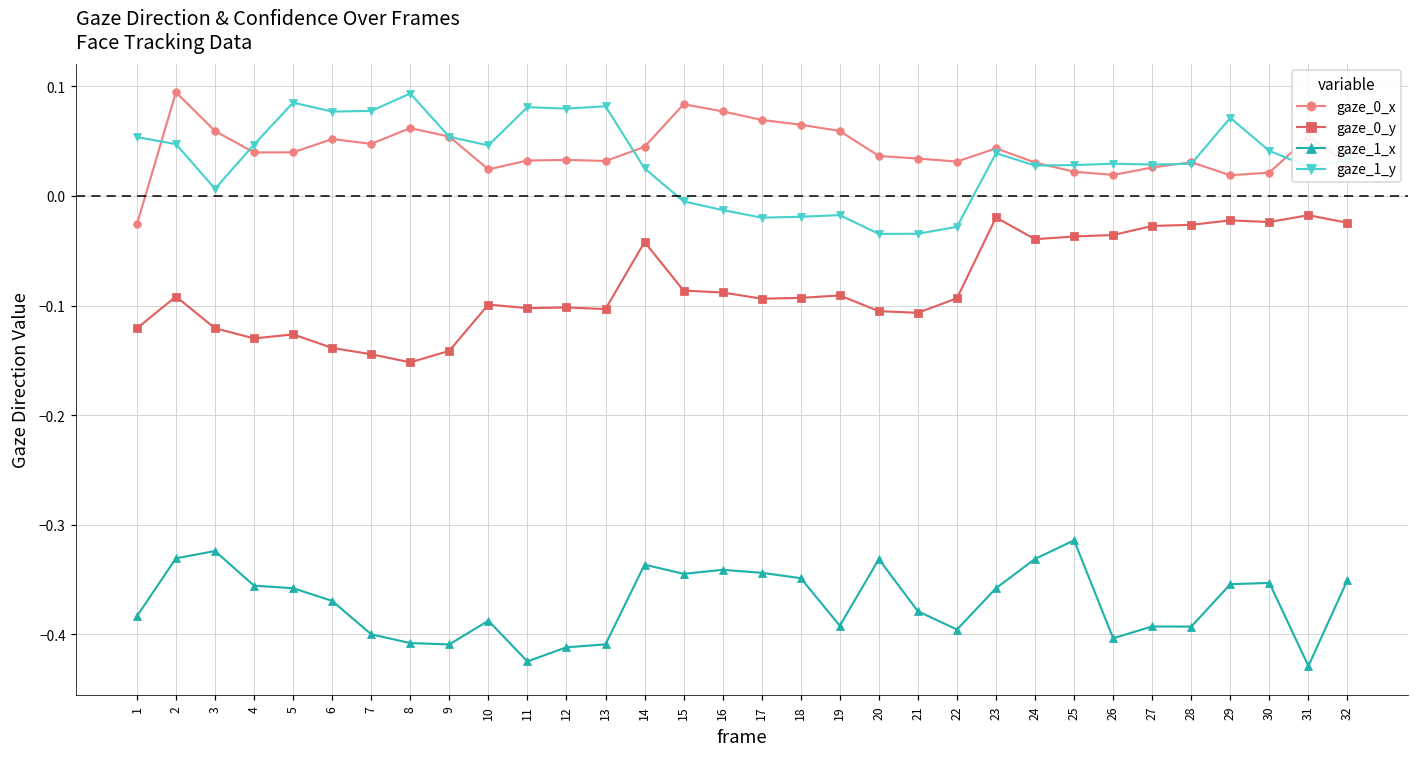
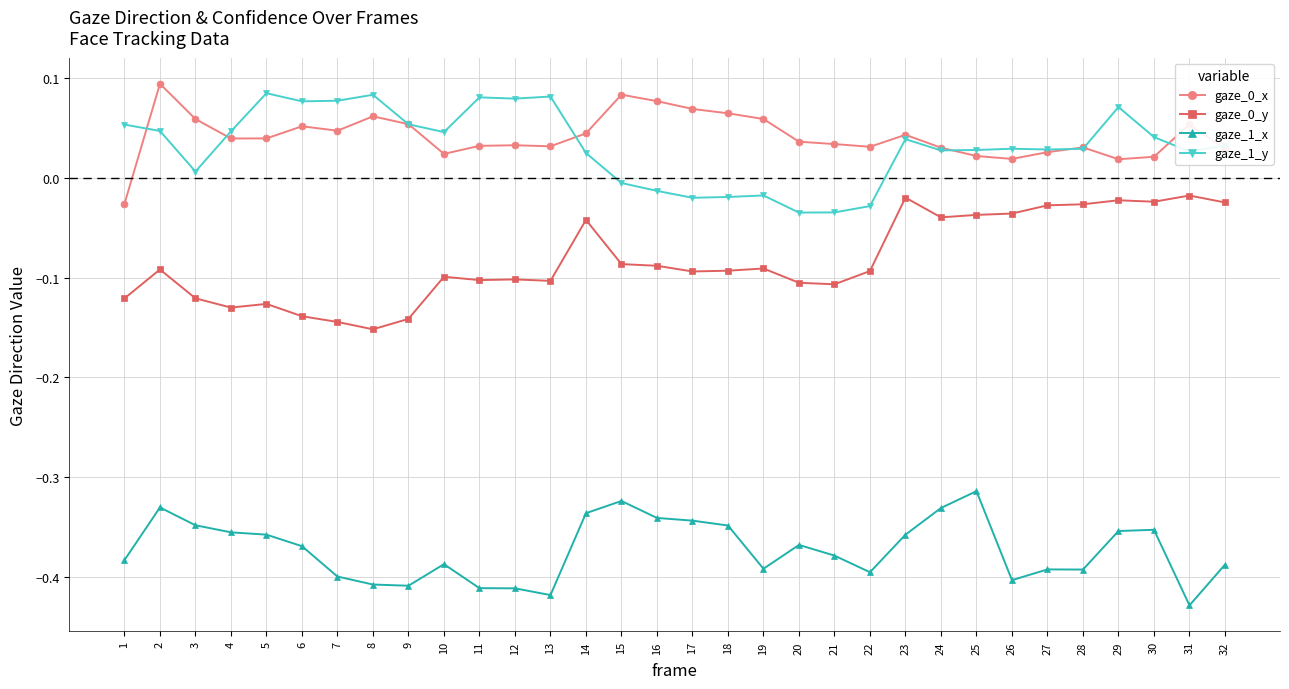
gaze_1_x, 3: -0.32 -> -0.35
gaze_1_y, 8: 0.09 -> 0.08
gaze_1_x, 11: -0.42 -> -0.41
gaze_1_x, 13: -0.41 -> -0.42
gaze_1_x, 15: -0.34 -> -0.32
gaze_1_x, 20: -0.33 -> -0.37
gaze_1_x, 32: -0.35 -> -0.39
